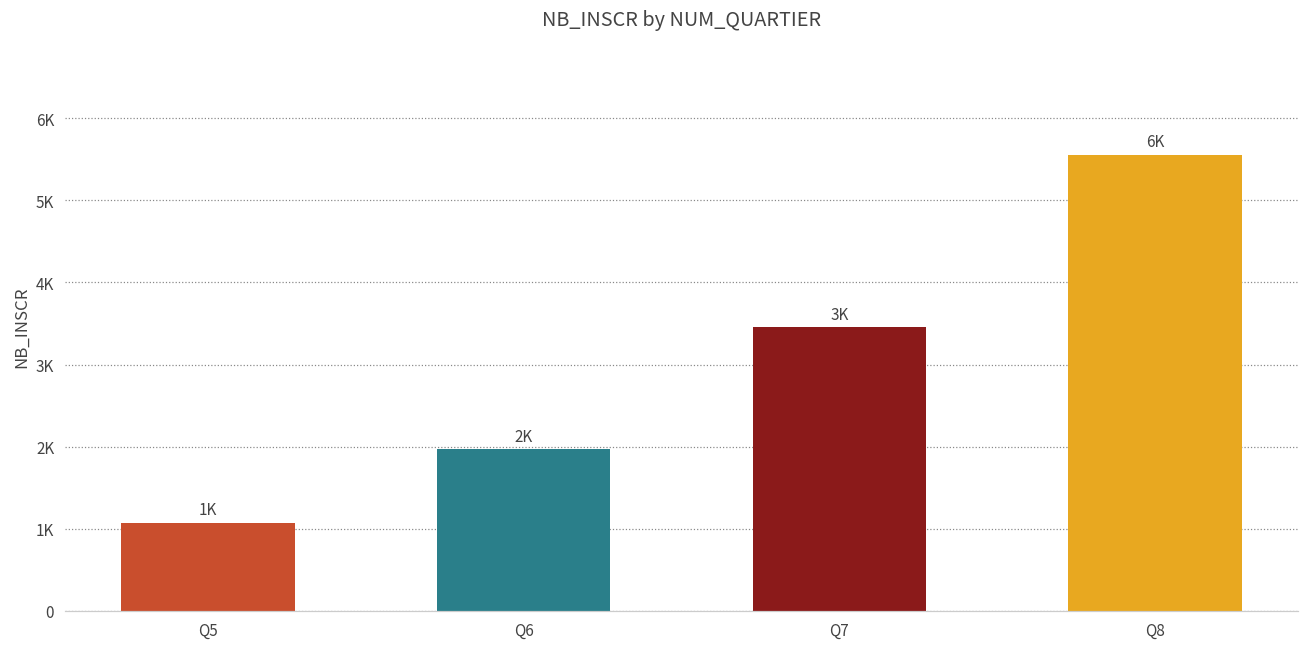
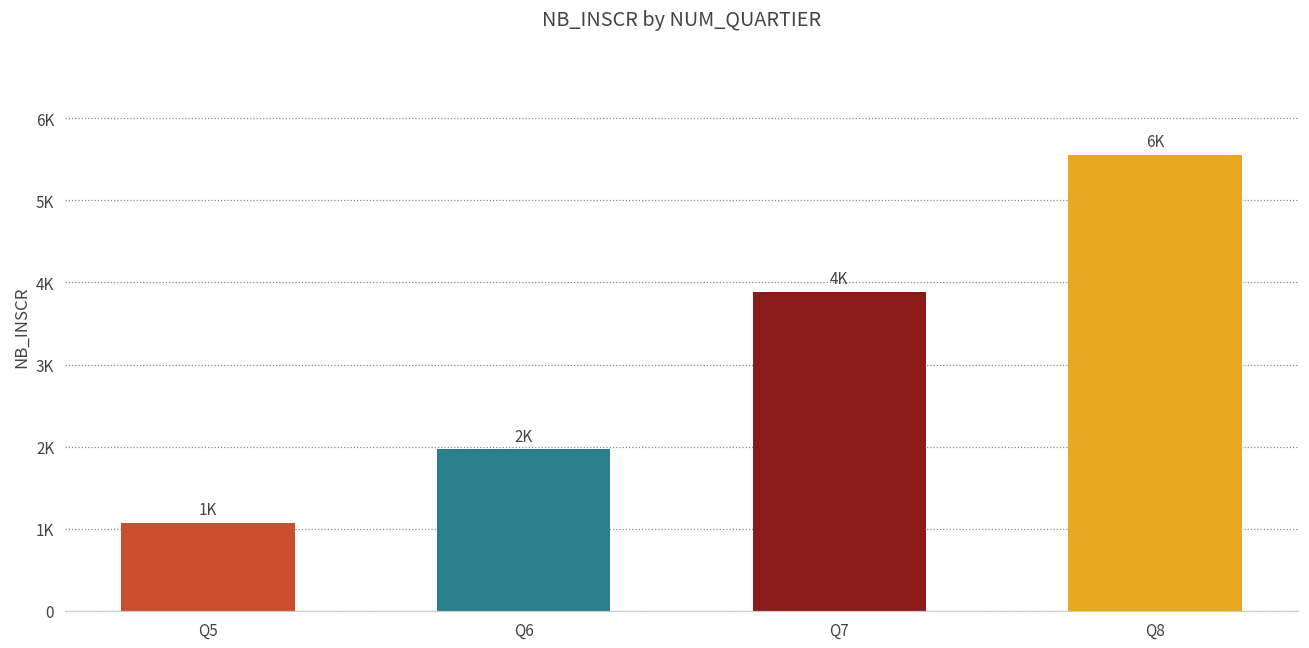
Q7: 3K -> 4K
